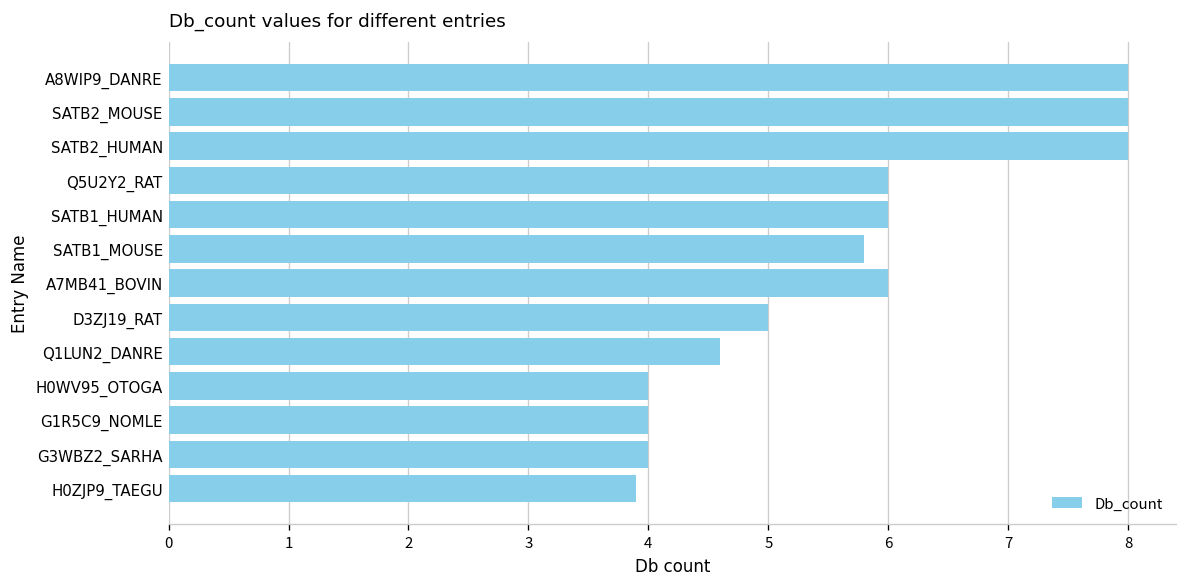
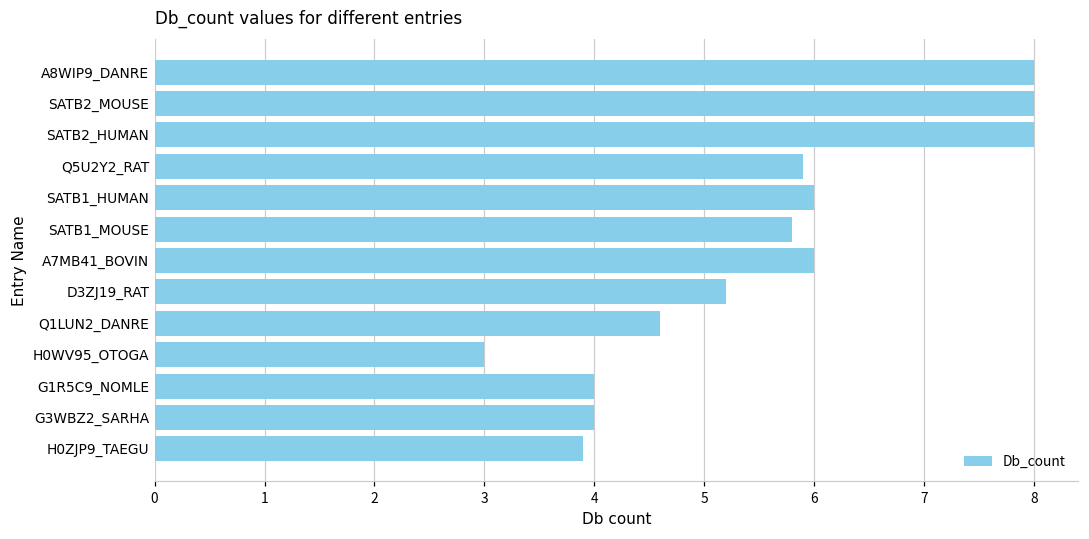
Q5U2Y2_RAT: 6.0 -> 5.9
D3ZJ19_RAT: 5.0 -> 5.2
H0WV95_OTOGA: 4 -> 3
